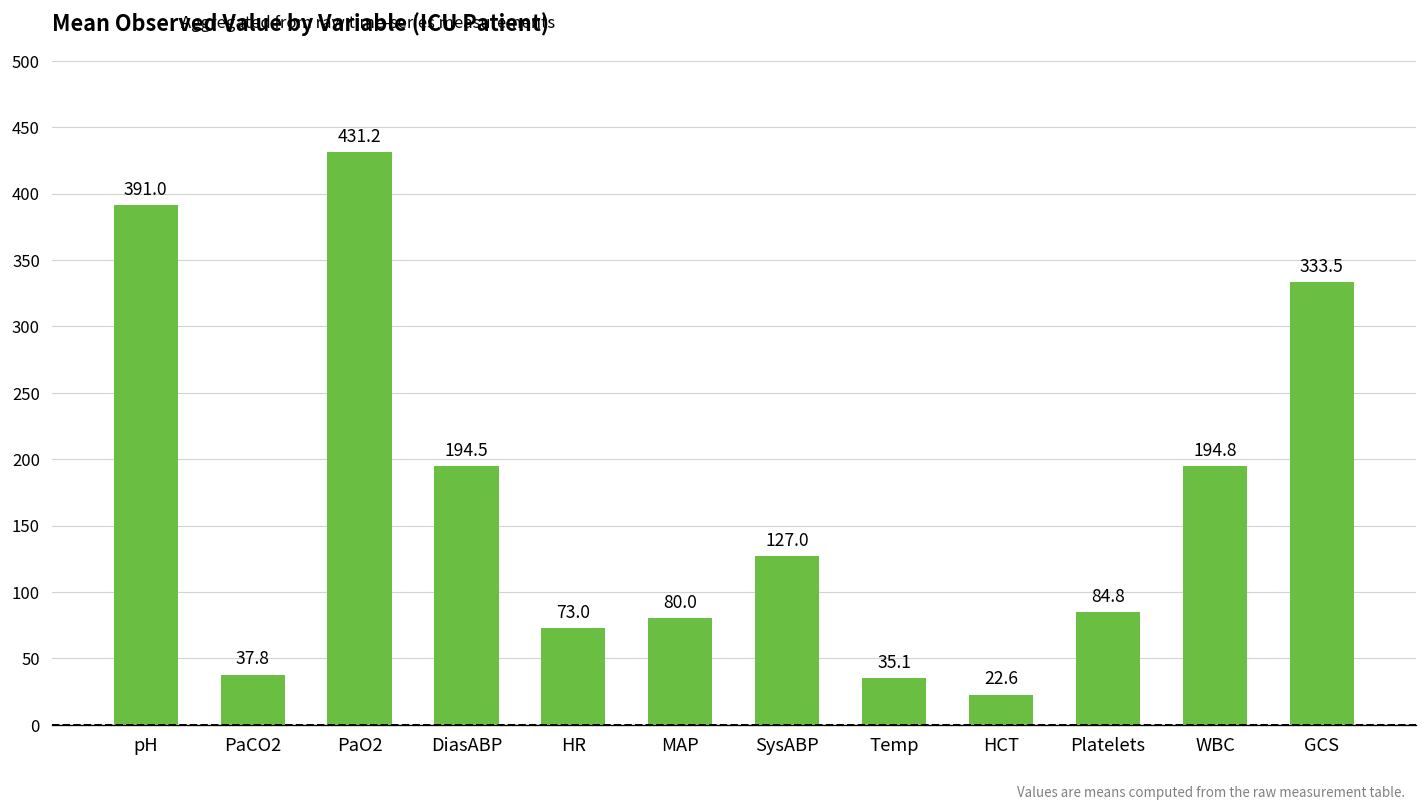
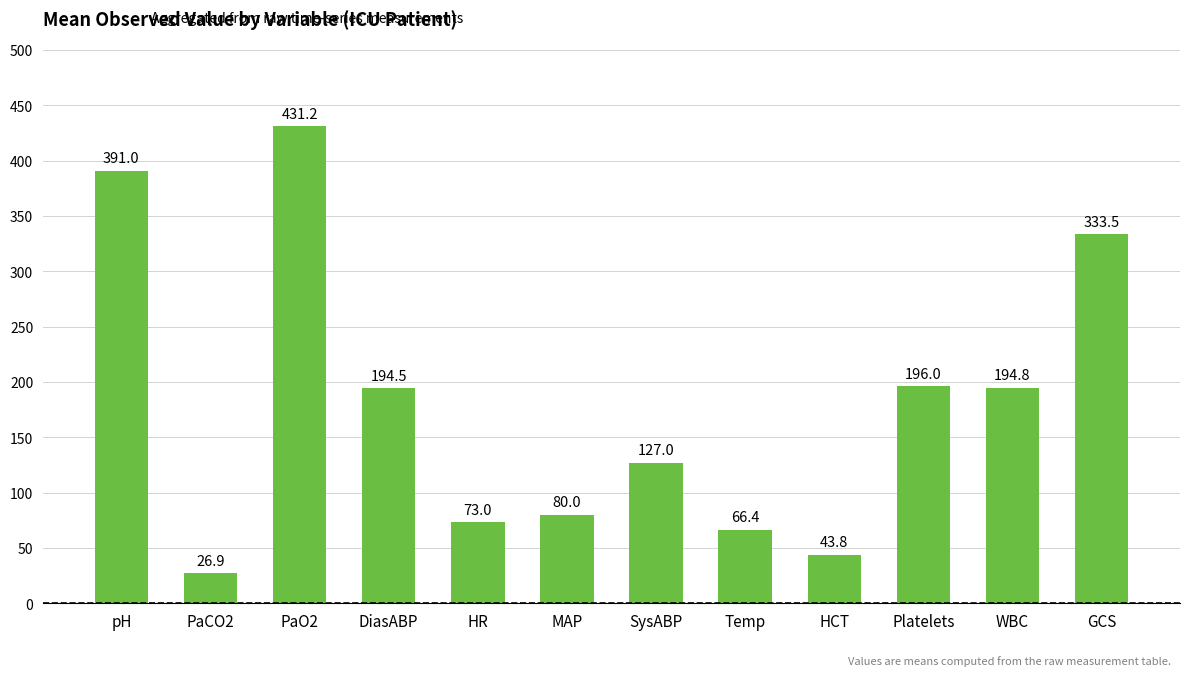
PaCO2: 37.8 -> 26.9
Temp: 35.1 -> 66.4
HCT: 22.6 -> 43.8
Platelets: 84.8 -> 196.0
